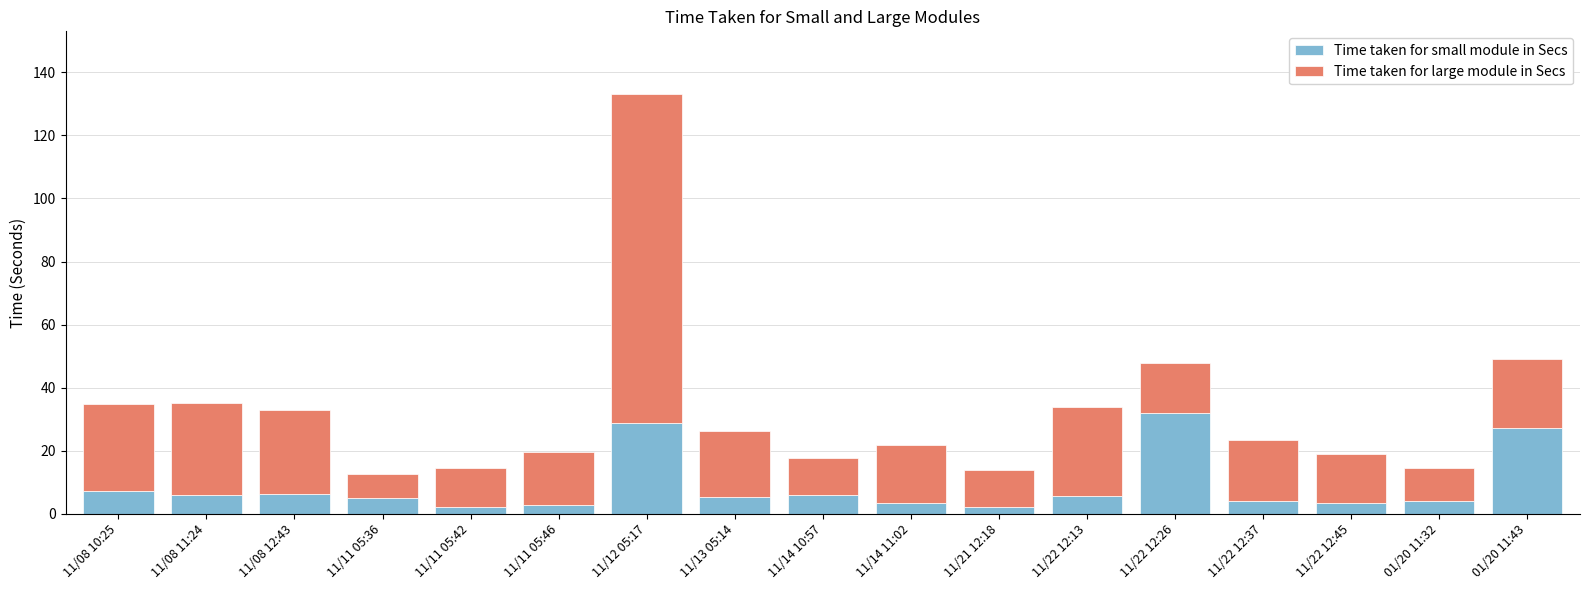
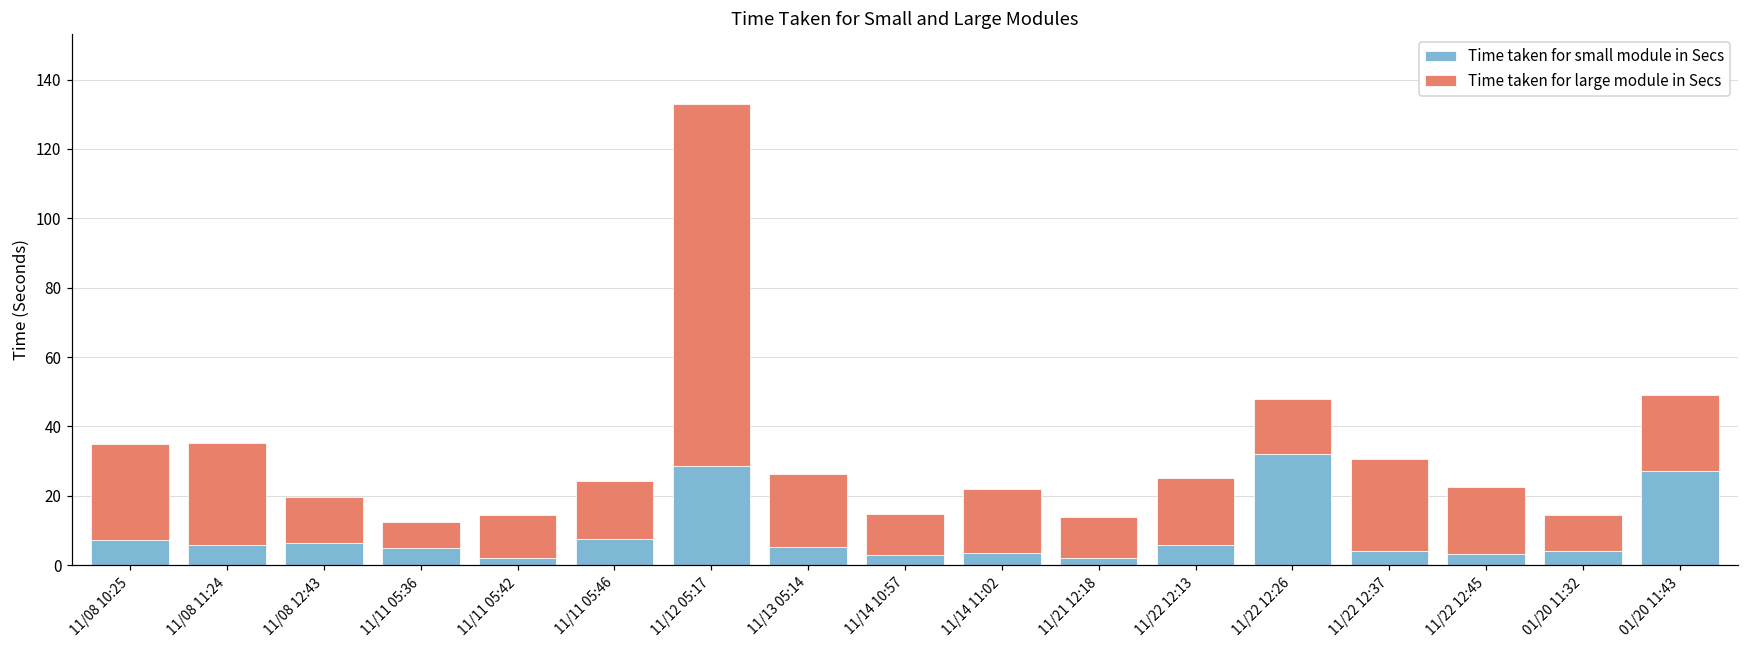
Time taken for large module in Secs, 11/08 12:43: 26 -> 13
Time taken for small module in Secs, 11/11 05:46: 3 -> 8
Time taken for small module in Secs, 11/14 10:57: 6 -> 3
Time taken for large module in Secs, 11/22 12:13: 28 -> 19
Time taken for large module in Secs, 11/22 12:37: 19 -> 26
Time taken for large module in Secs, 11/22 12:45: 16 -> 19
